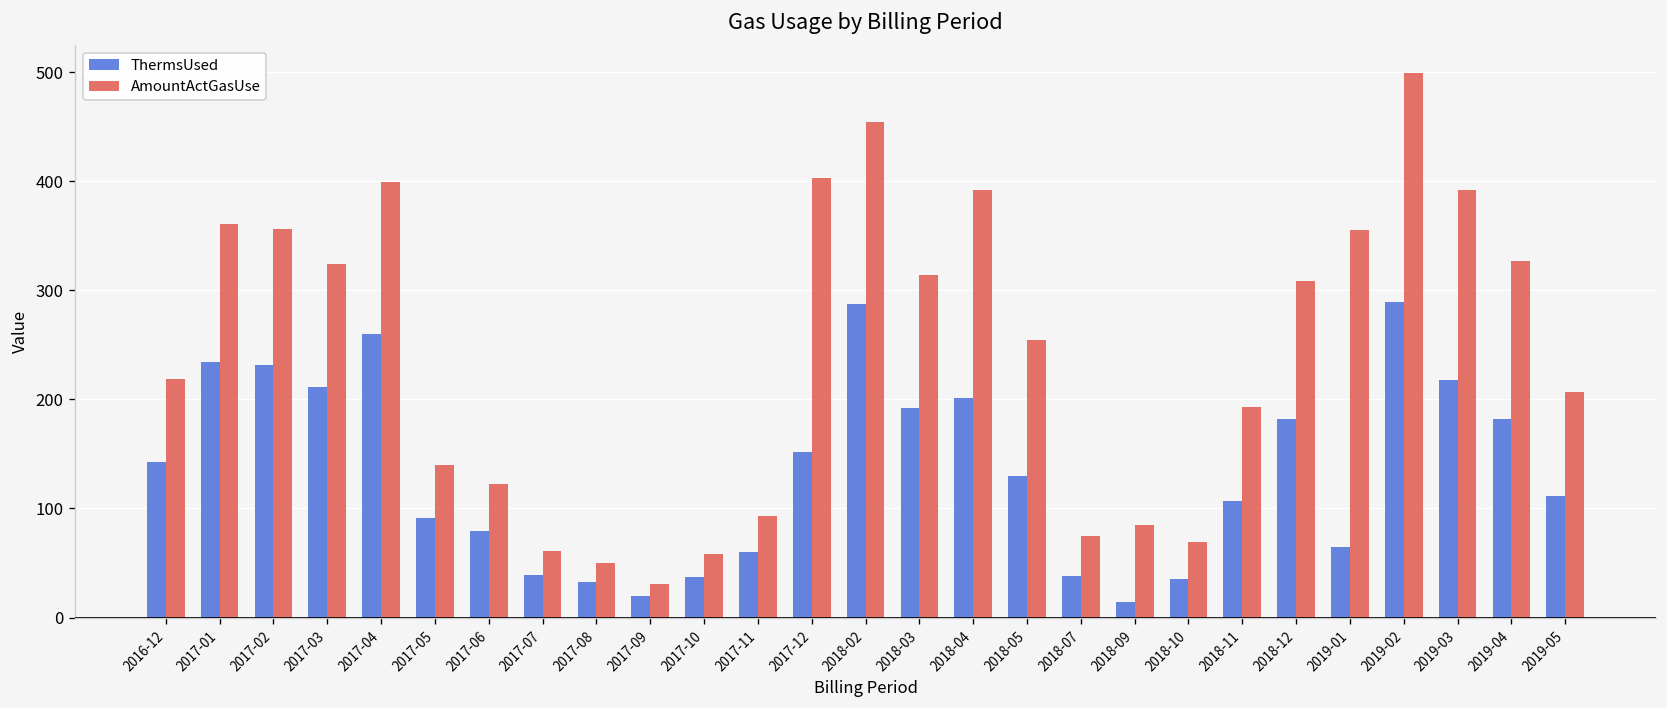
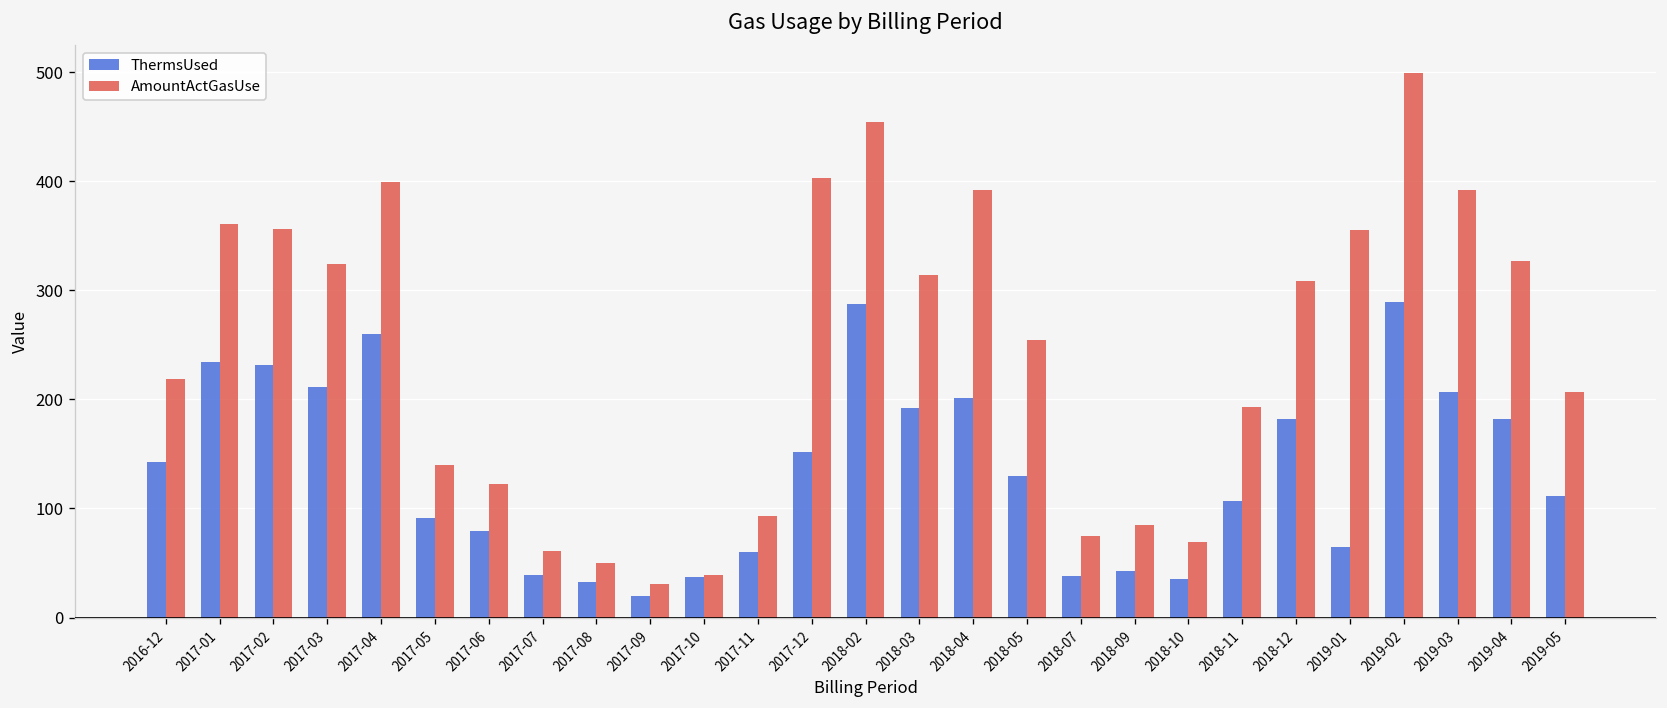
AmountActGasUse, 2017-10: 60 -> 40
ThermsUsed, 2018-09: 10 -> 40
ThermsUsed, 2019-03: 220 -> 210
